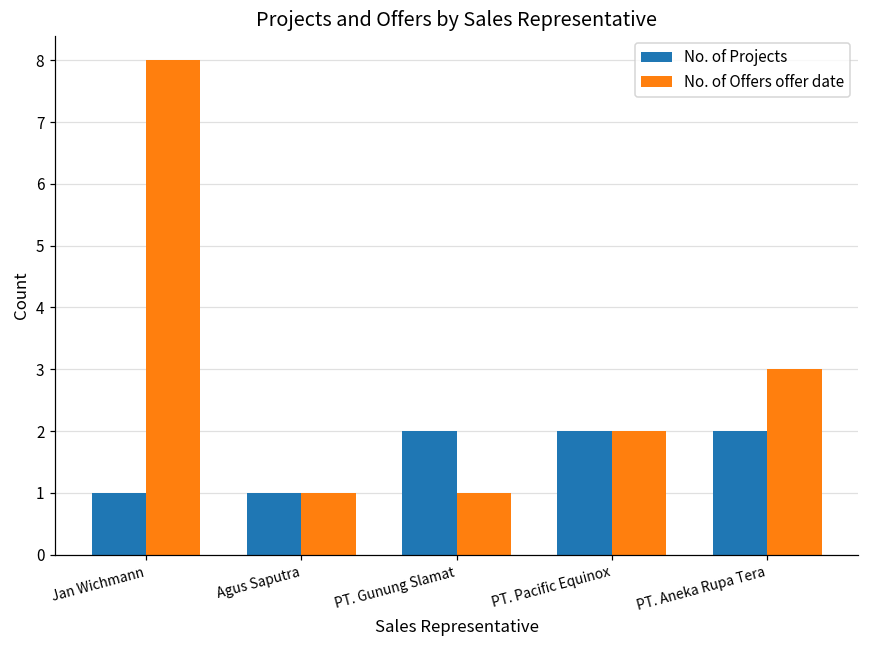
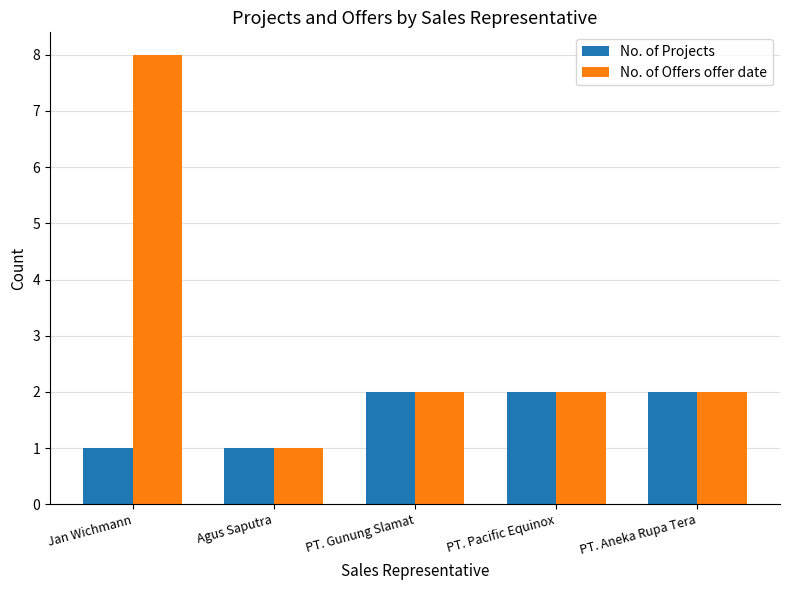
No. of Offers offer date, PT. Gunung Slamat: 1 -> 2
No. of Offers offer date, PT. Aneka Rupa Tera: 3 -> 2
